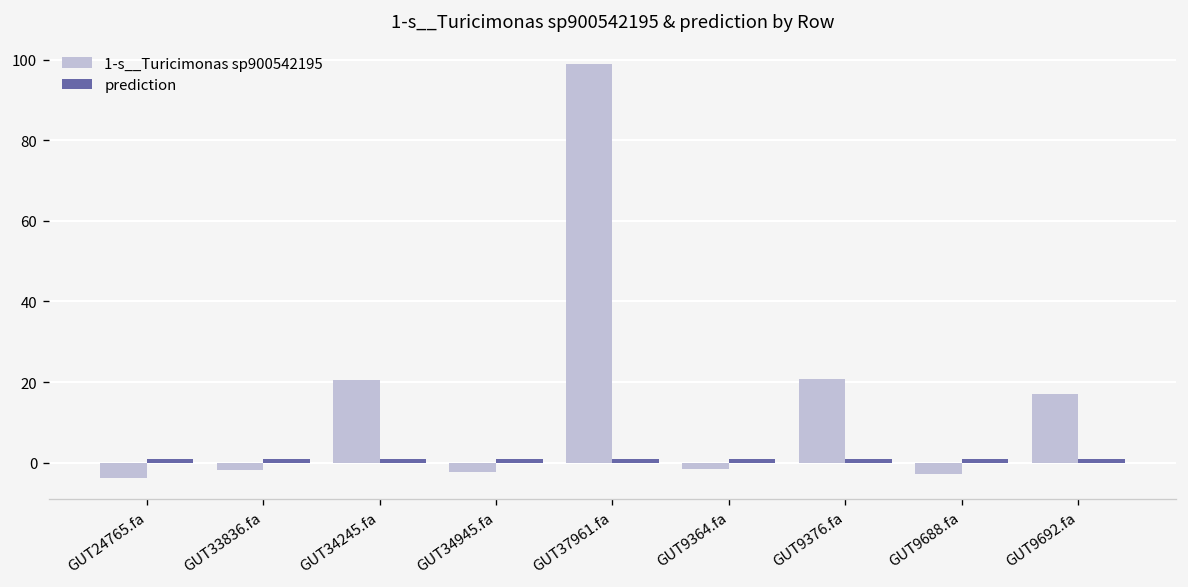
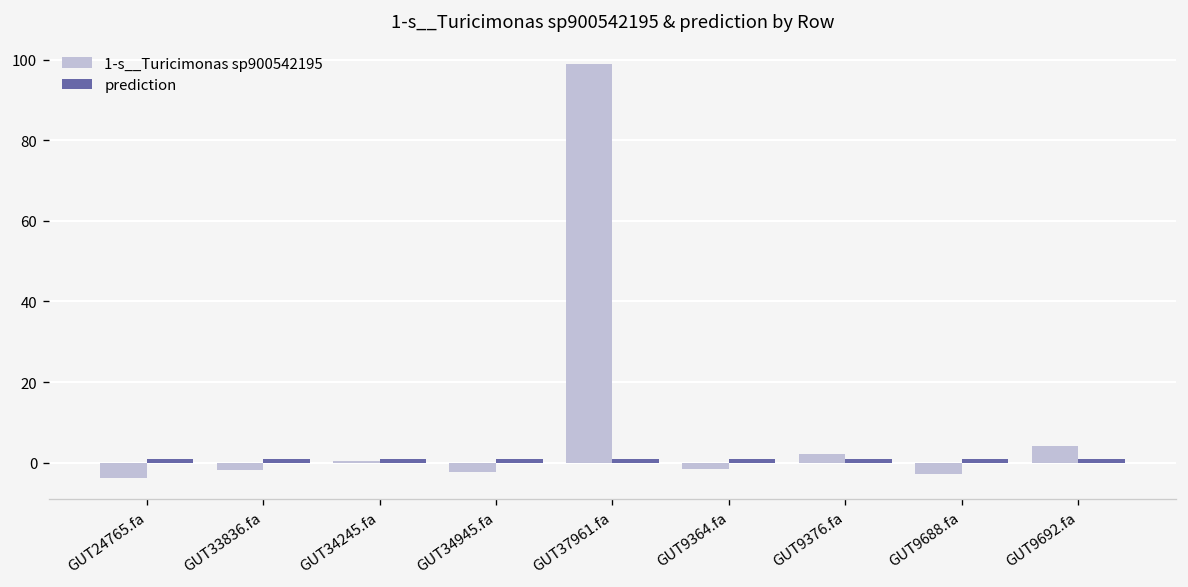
1-s__Turicimonas sp900542195, GUT34245.fa: 21 -> 0
1-s__Turicimonas sp900542195, GUT9376.fa: 21 -> 2
1-s__Turicimonas sp900542195, GUT9692.fa: 17 -> 4
